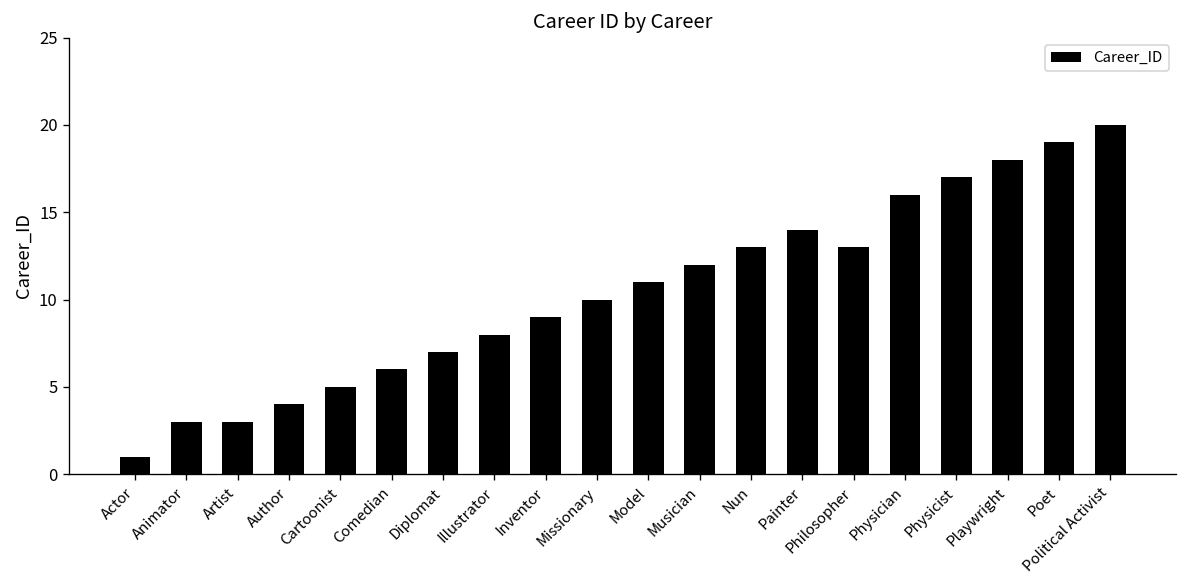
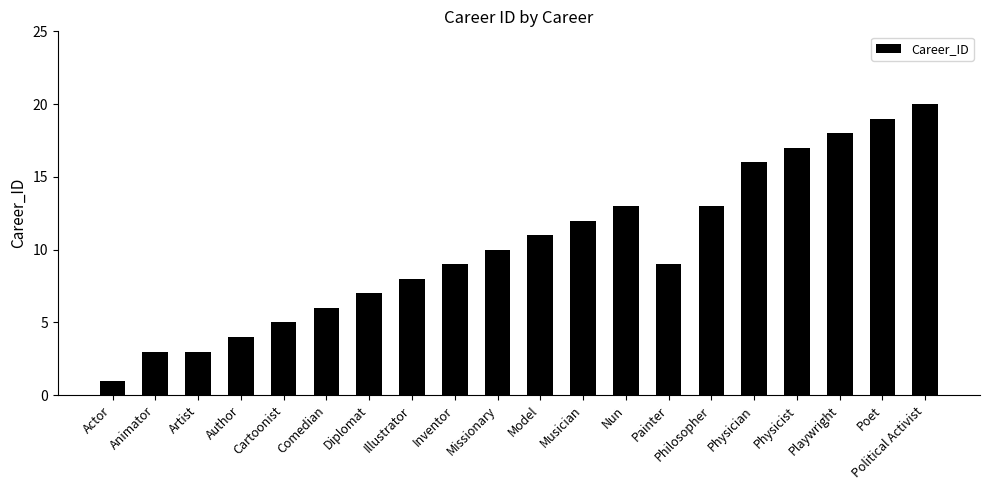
Painter: 14 -> 9
